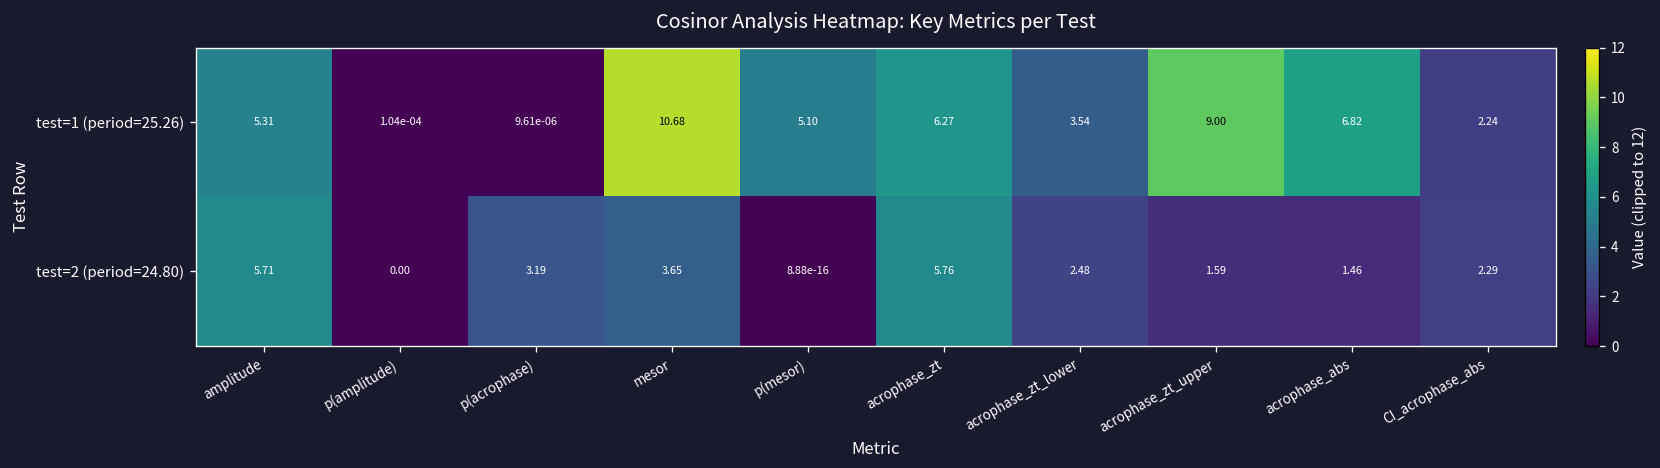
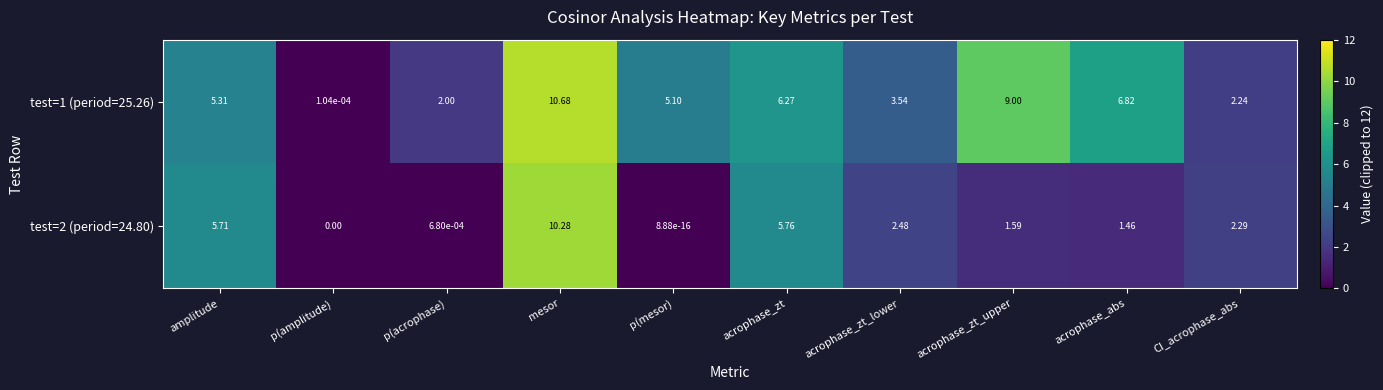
test=1 (period=25.26), p(acrophase): 9.61e-06 -> 2.00
test=2 (period=24.80), p(acrophase): 3.19 -> 6.80e-04
test=2 (period=24.80), mesor: 3.65 -> 10.28
